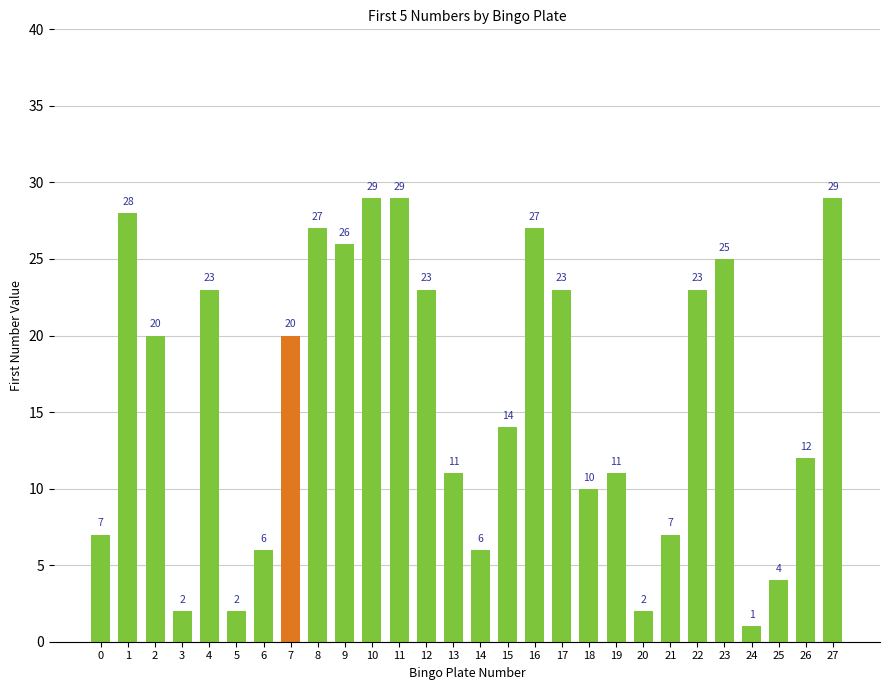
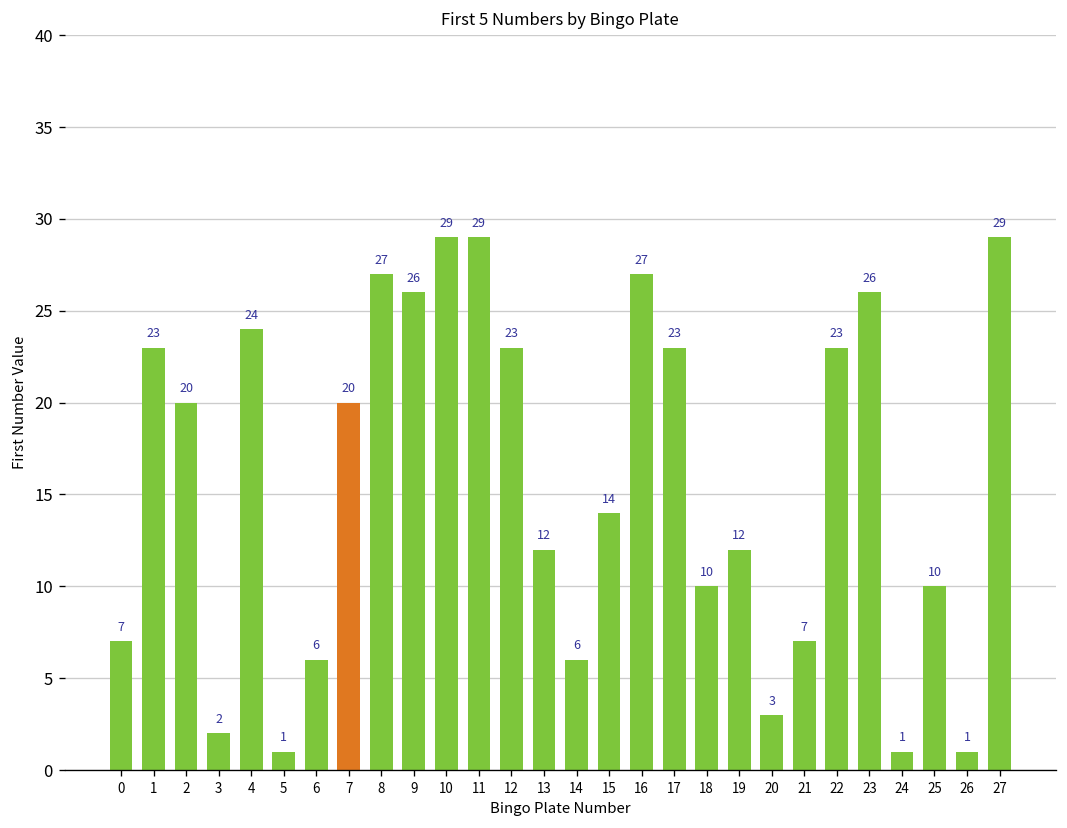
1: 28 -> 23
4: 23 -> 24
5: 2 -> 1
13: 11 -> 12
19: 11 -> 12
20: 2 -> 3
23: 25 -> 26
25: 4 -> 10
26: 12 -> 1
